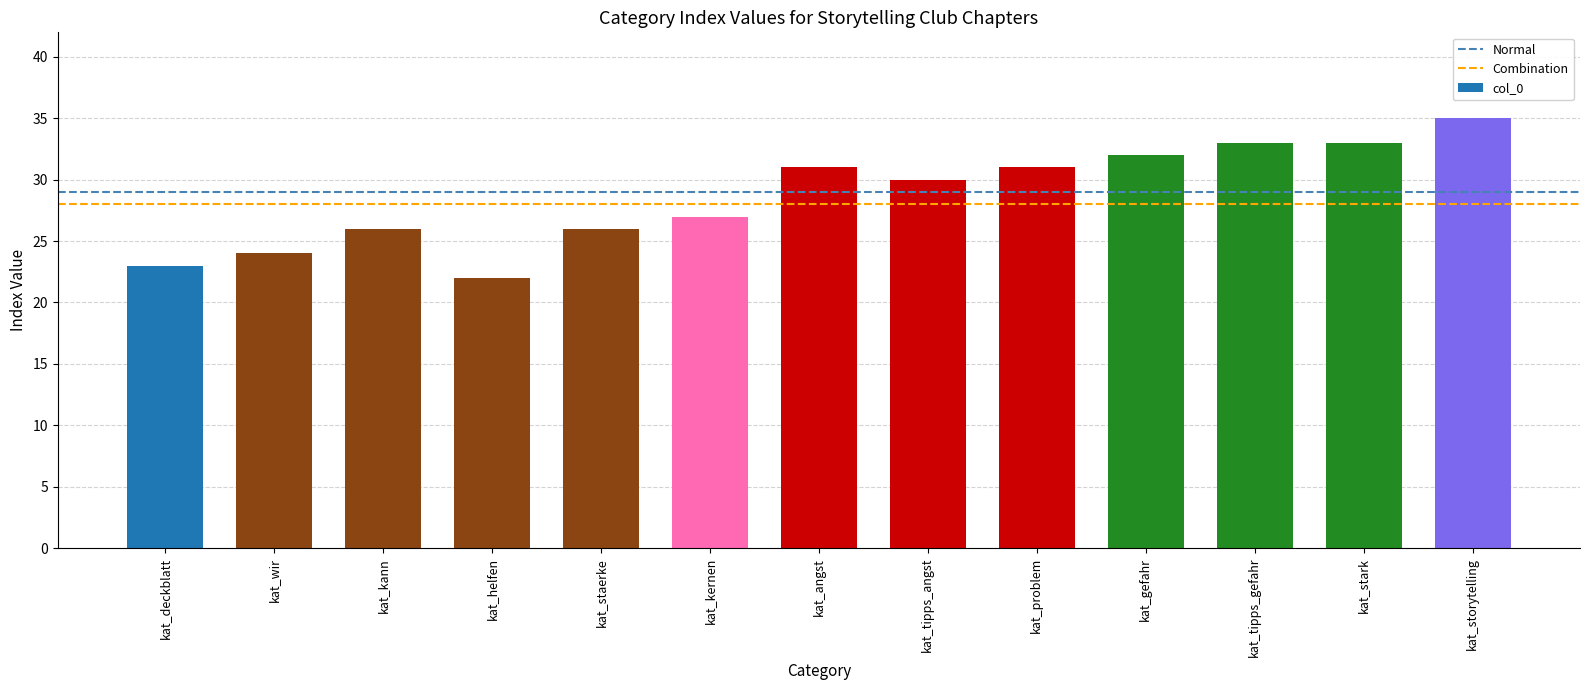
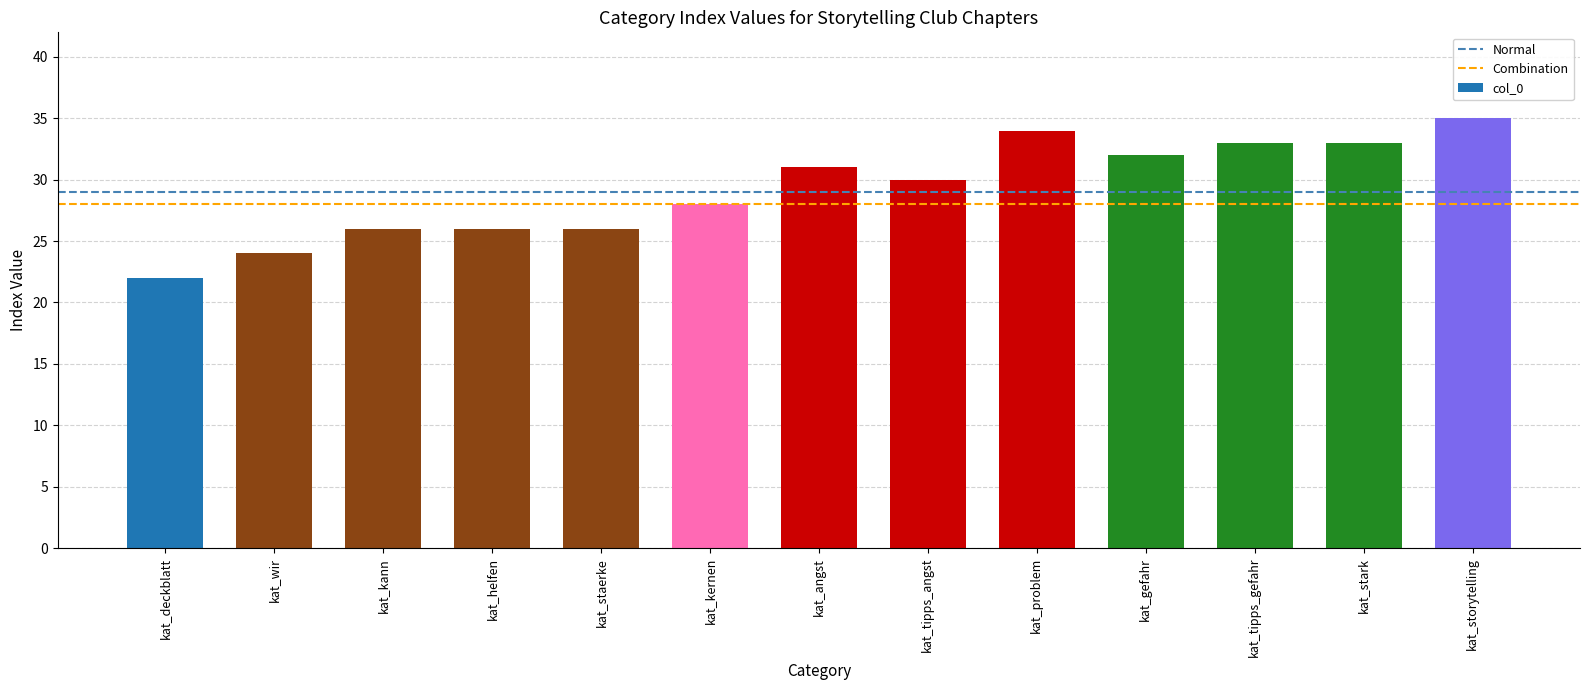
kat_deckblatt: 23 -> 22
kat_helfen: 22 -> 26
kat_kernen: 27 -> 28
kat_problem: 31 -> 34
